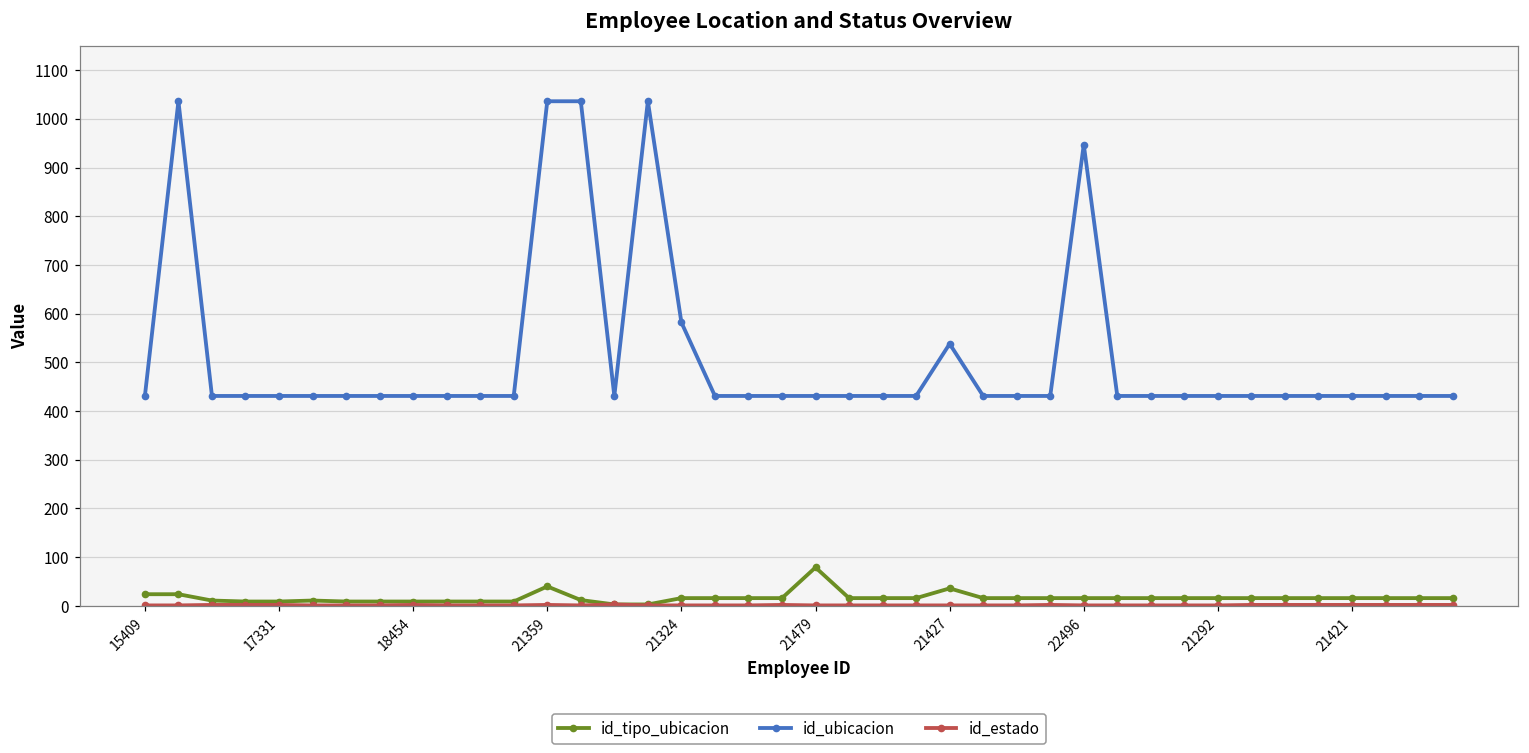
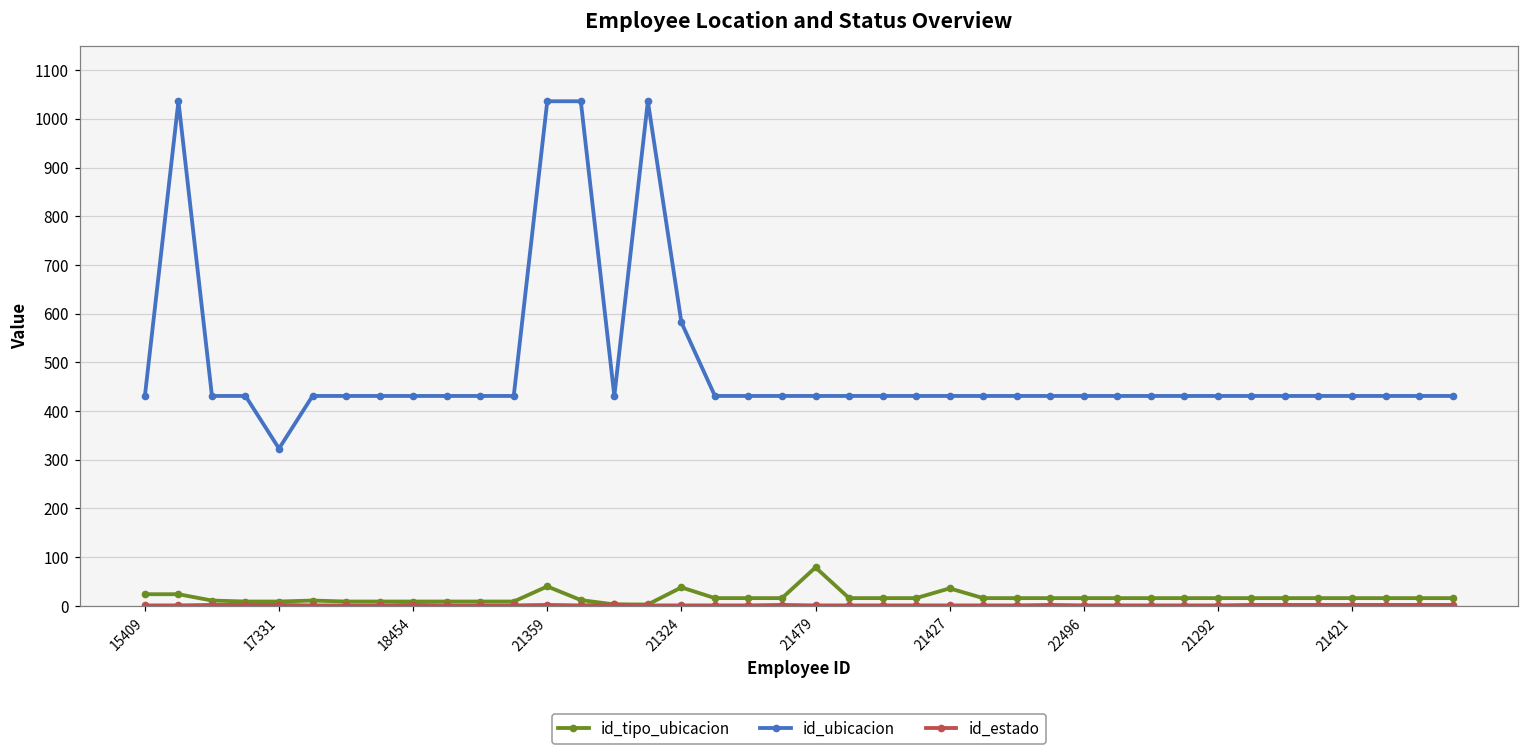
id_ubicacion, 17331: 430 -> 320
id_tipo_ubicacion, 21324: 20 -> 40
id_ubicacion, 21427: 540 -> 430
id_ubicacion, 22496: 950 -> 430
